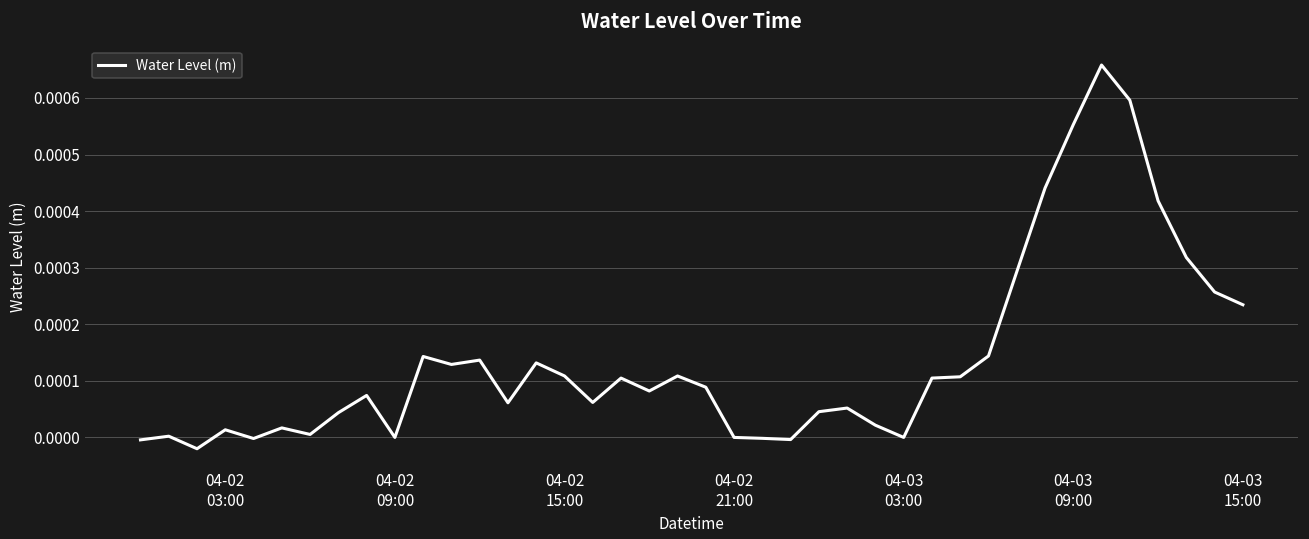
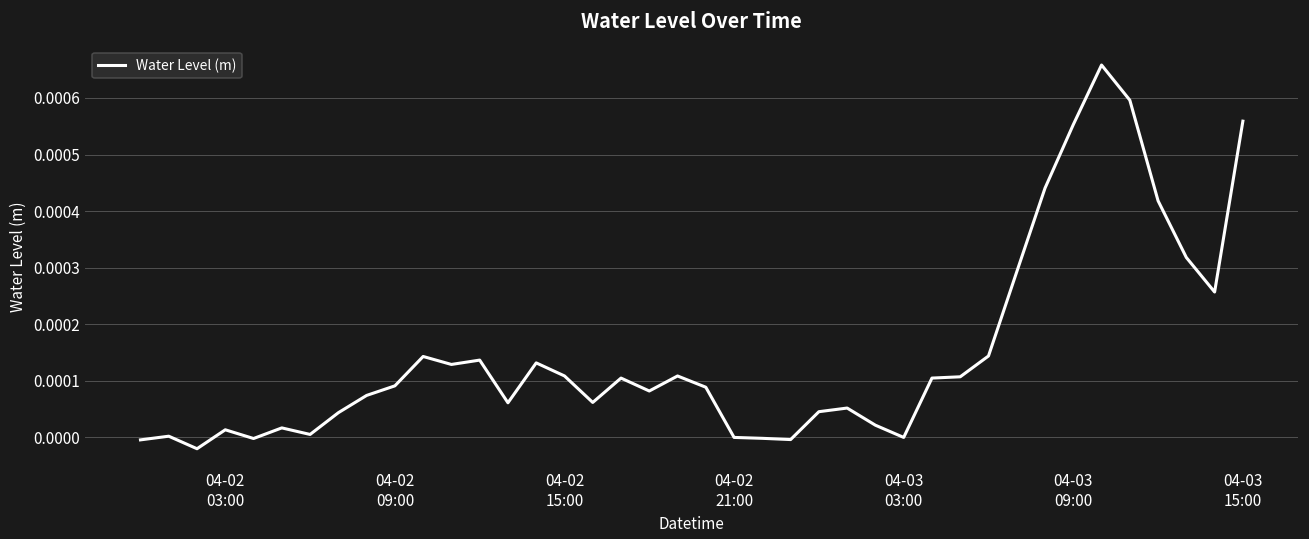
04-02 09:00: 0.0000 -> 0.0001
04-03 15:00: 0.00023 -> 0.00056
